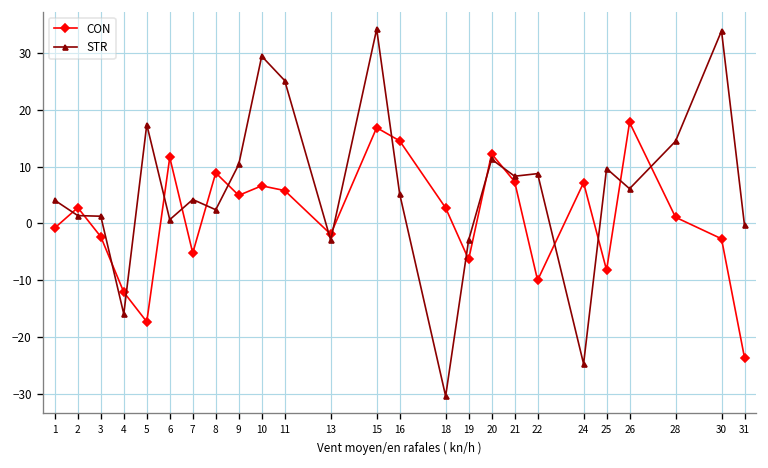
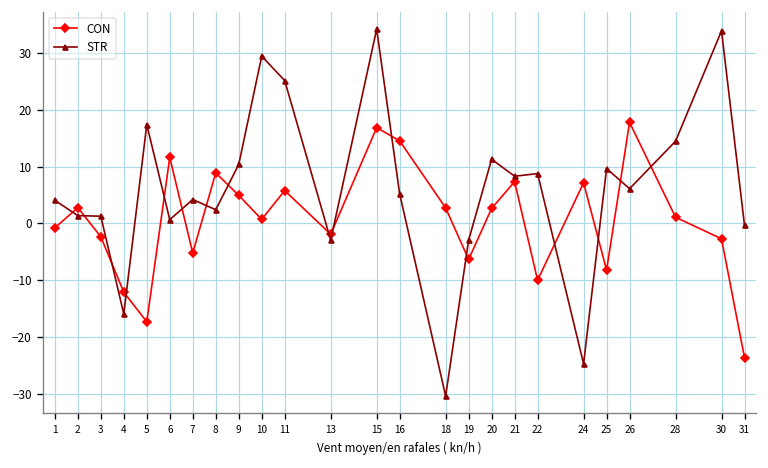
CON, 10: 7 -> 1
CON, 20: 12 -> 3
